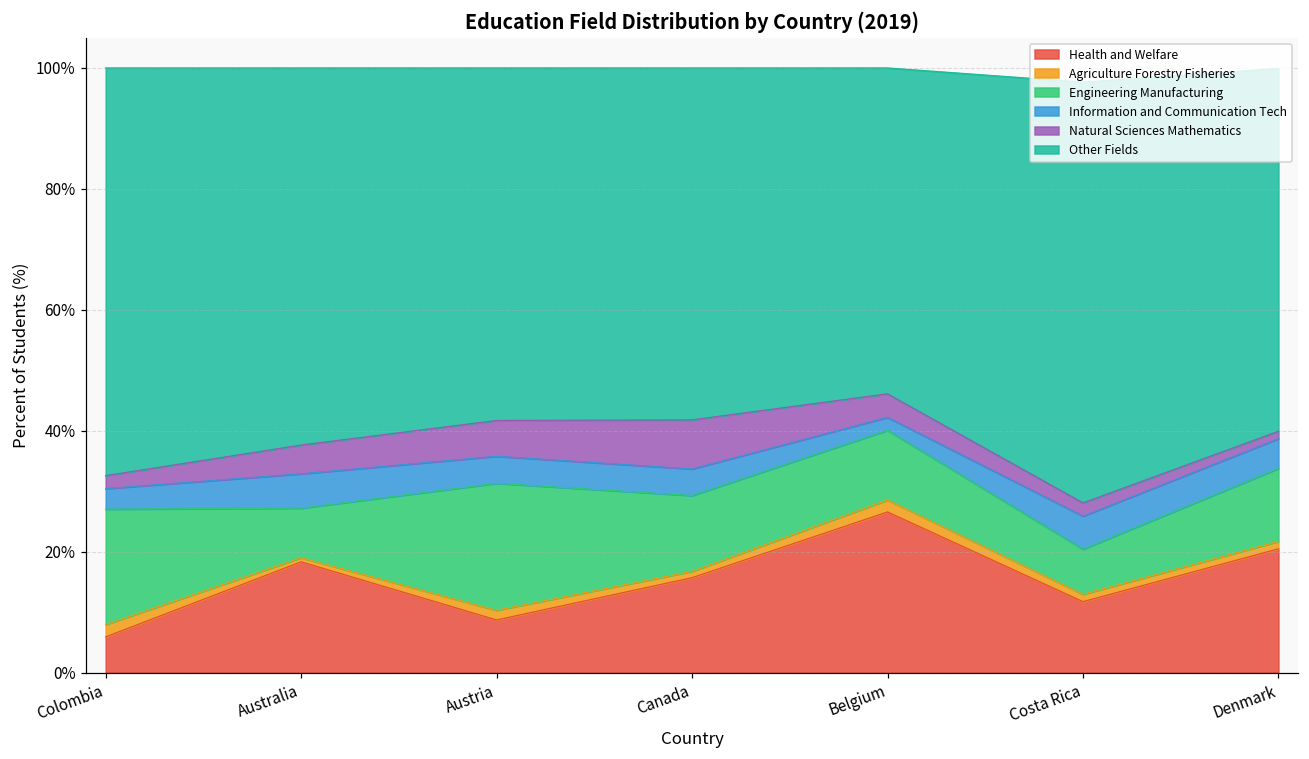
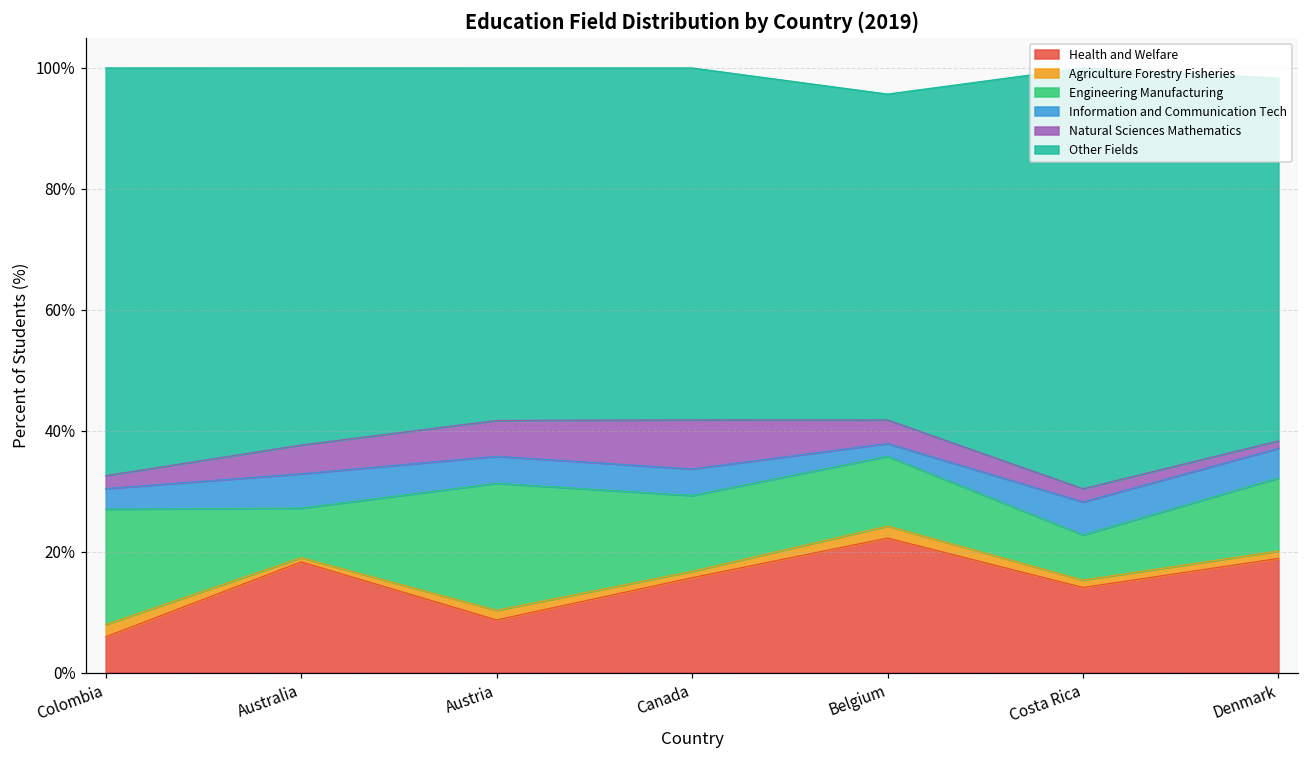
Health and Welfare, Belgium: 27% -> 22%
Health and Welfare, Costa Rica: 12% -> 14%
Health and Welfare, Denmark: 20% -> 19%
